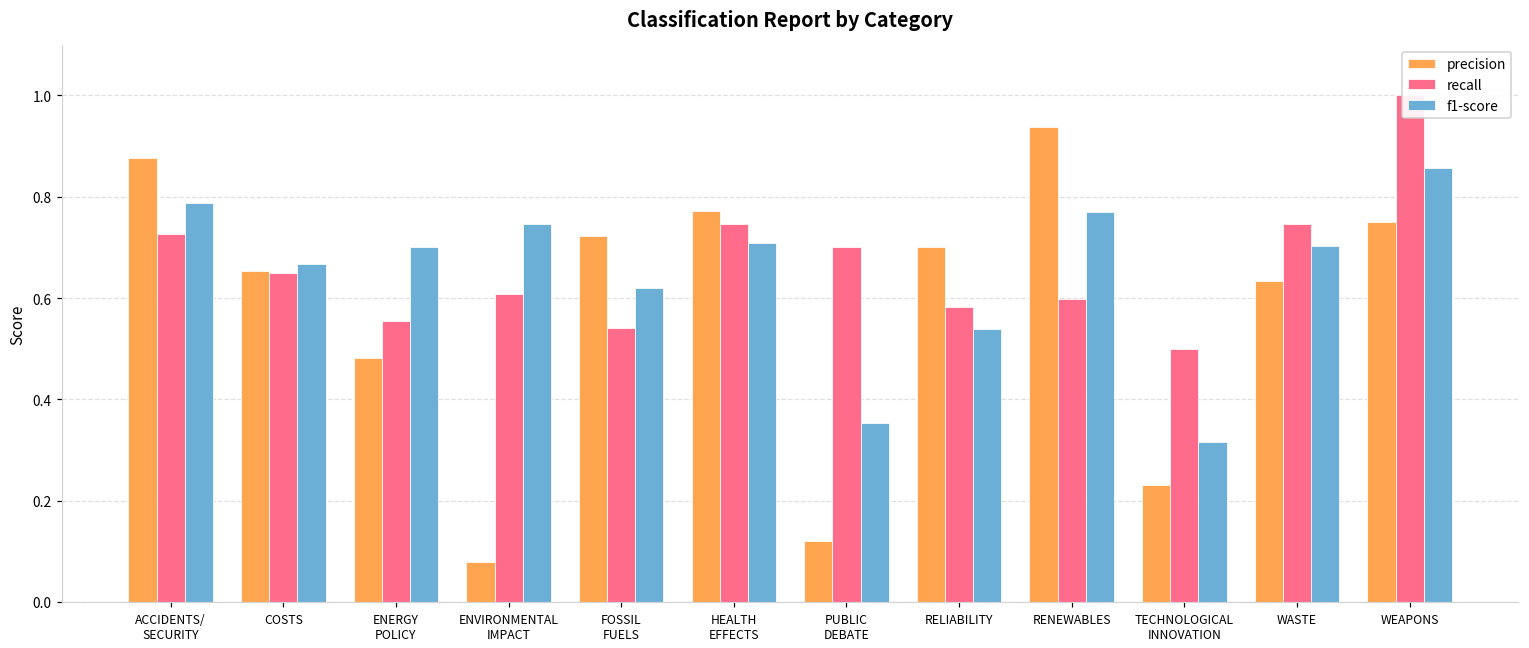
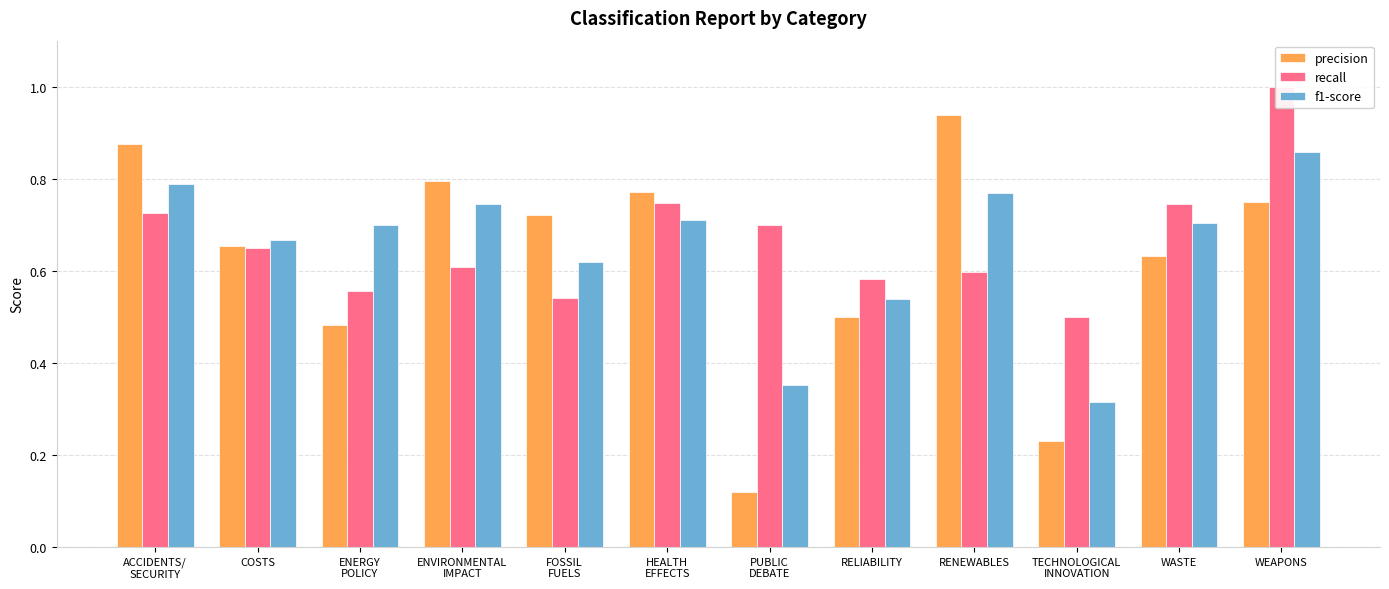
precision, ENVIRONMENTAL IMPACT: 0.08 -> 0.79
precision, RELIABILITY: 0.7 -> 0.5
